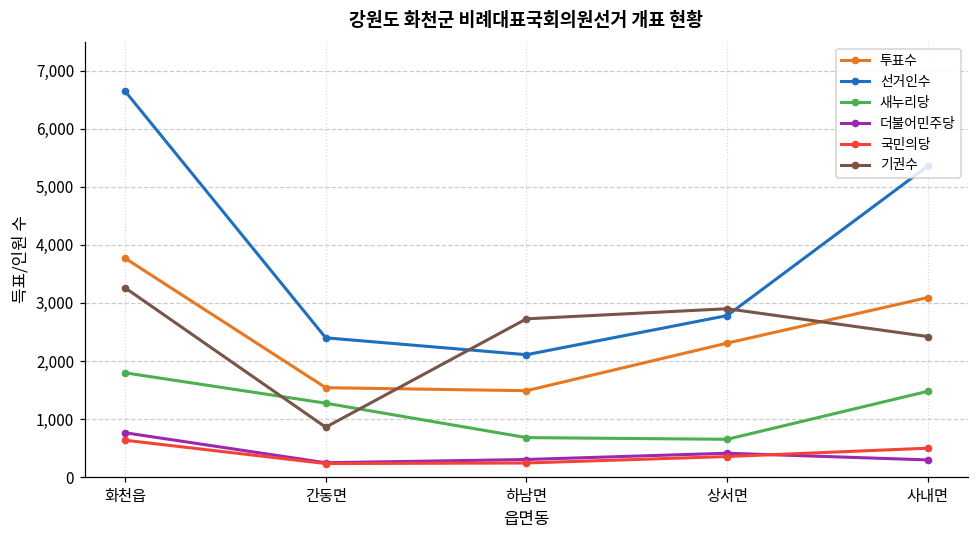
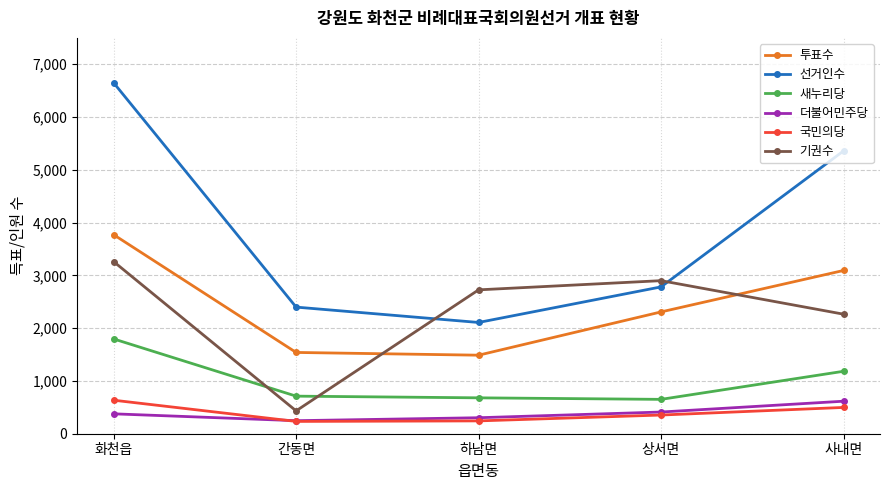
더불어민주당, 화천읍: 800 -> 400
새누리당, 간동면: 1,300 -> 700
기권수, 간동면: 900 -> 400
새누리당, 사내면: 1,500 -> 1,200
더불어민주당, 사내면: 300 -> 600
기권수, 사내면: 2,400 -> 2,300
